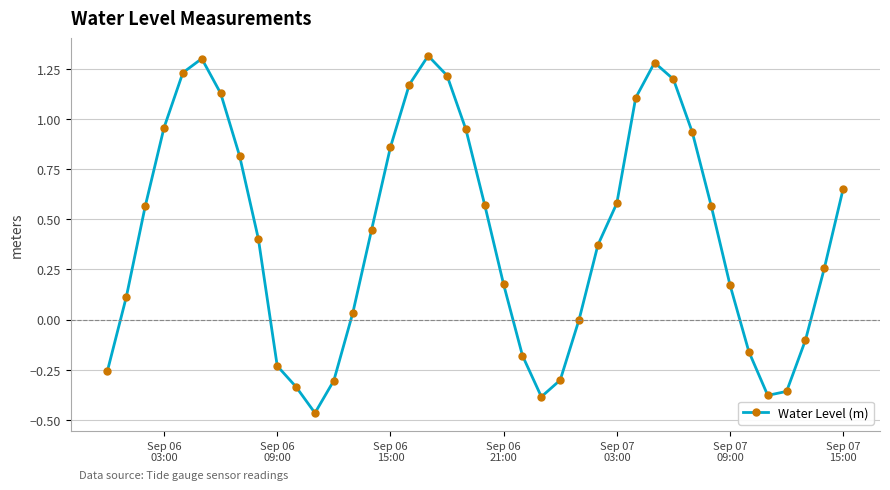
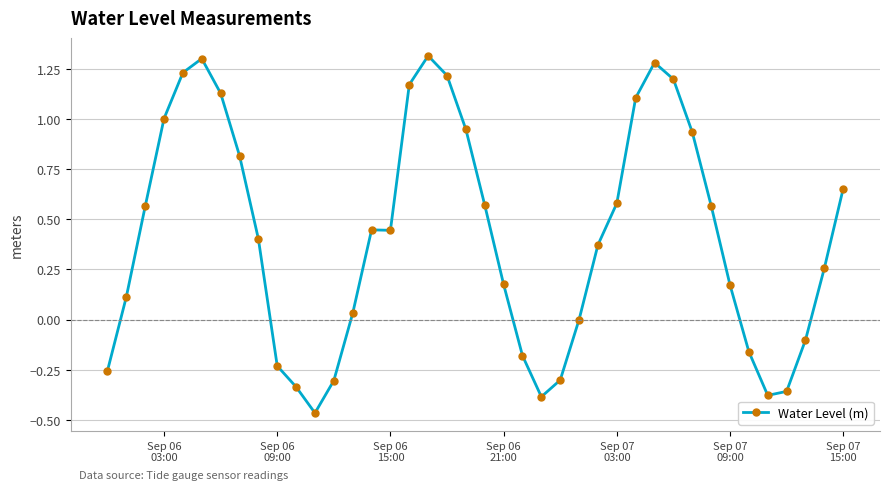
Sep 06 03:00: 0.96 -> 1.00
Sep 06 15:00: 0.86 -> 0.44
